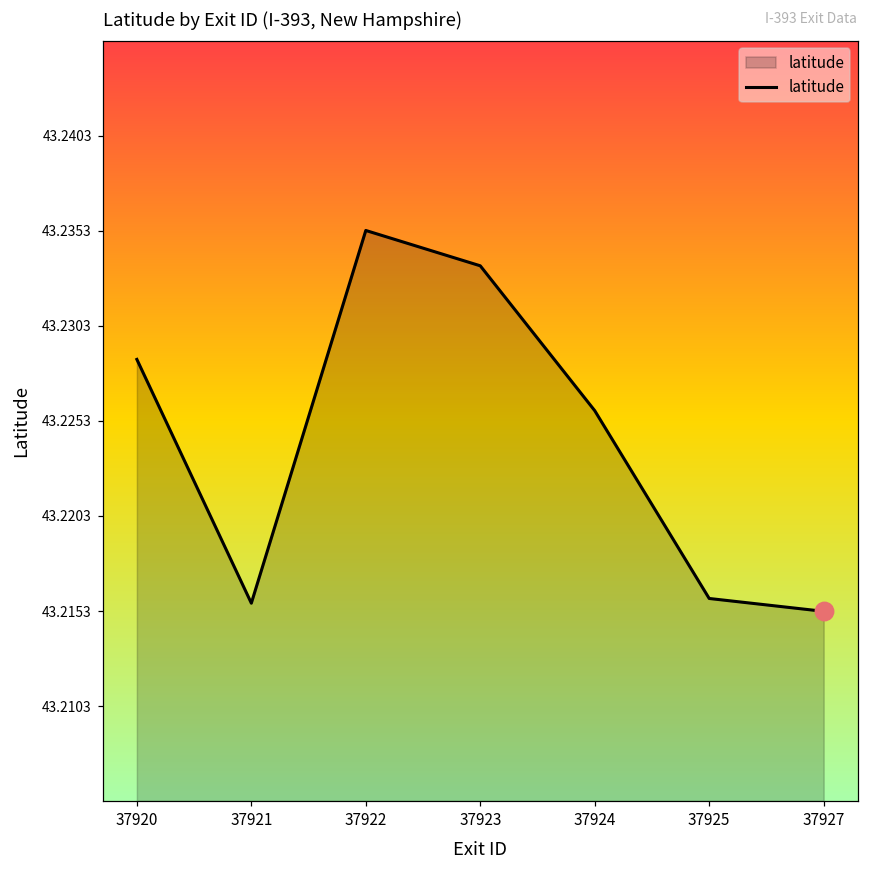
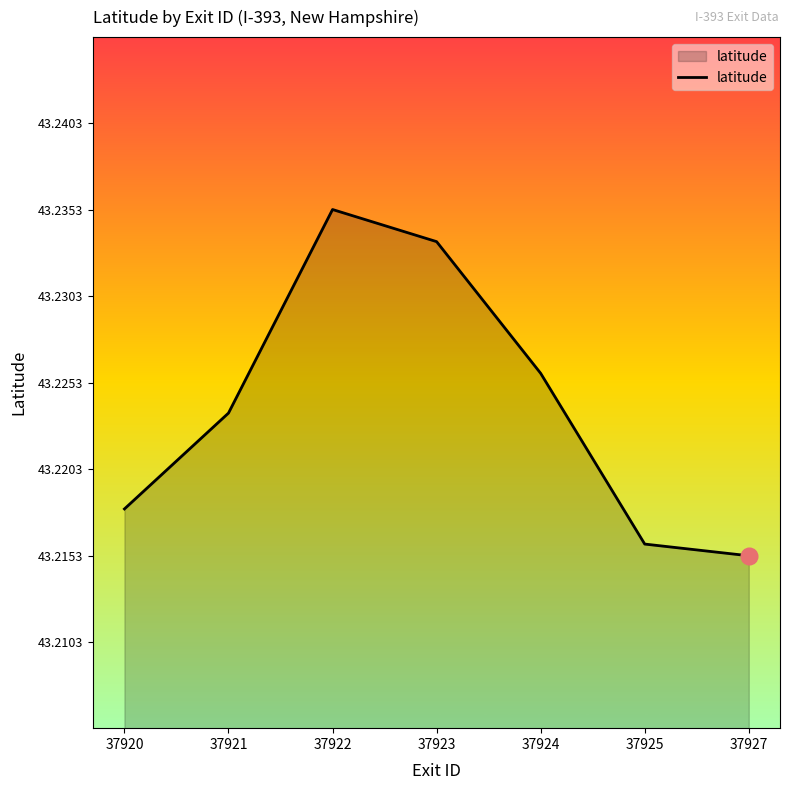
latitude, 37920: 43.2285 -> 43.2180
latitude, 37921: 43.2157 -> 43.2235
